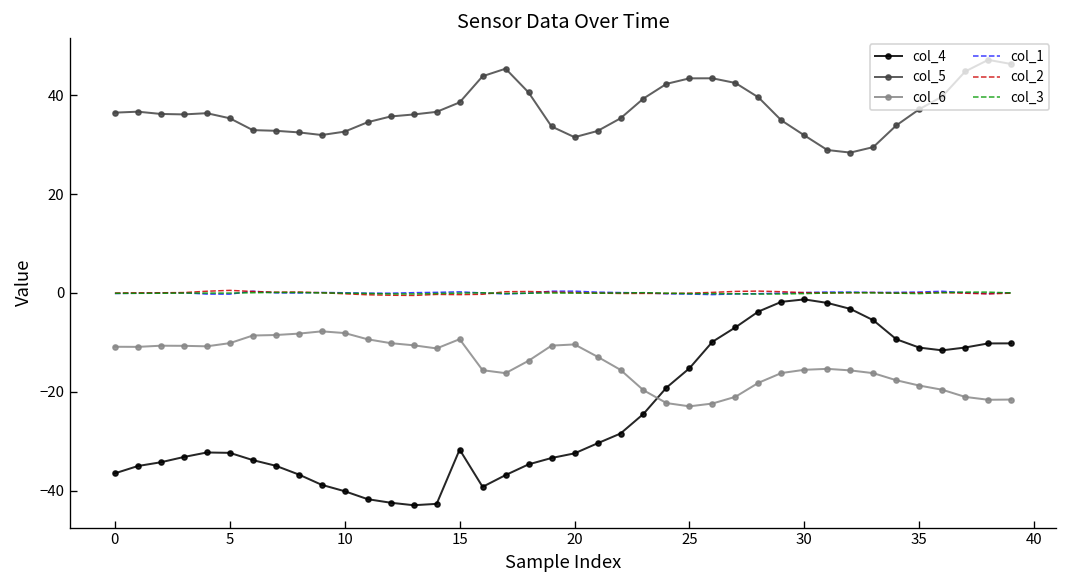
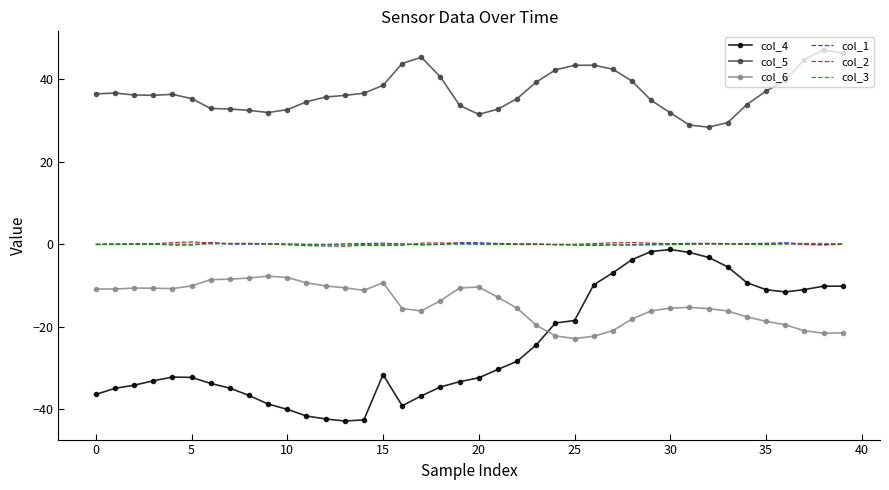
col_4, 25: -15 -> -19
